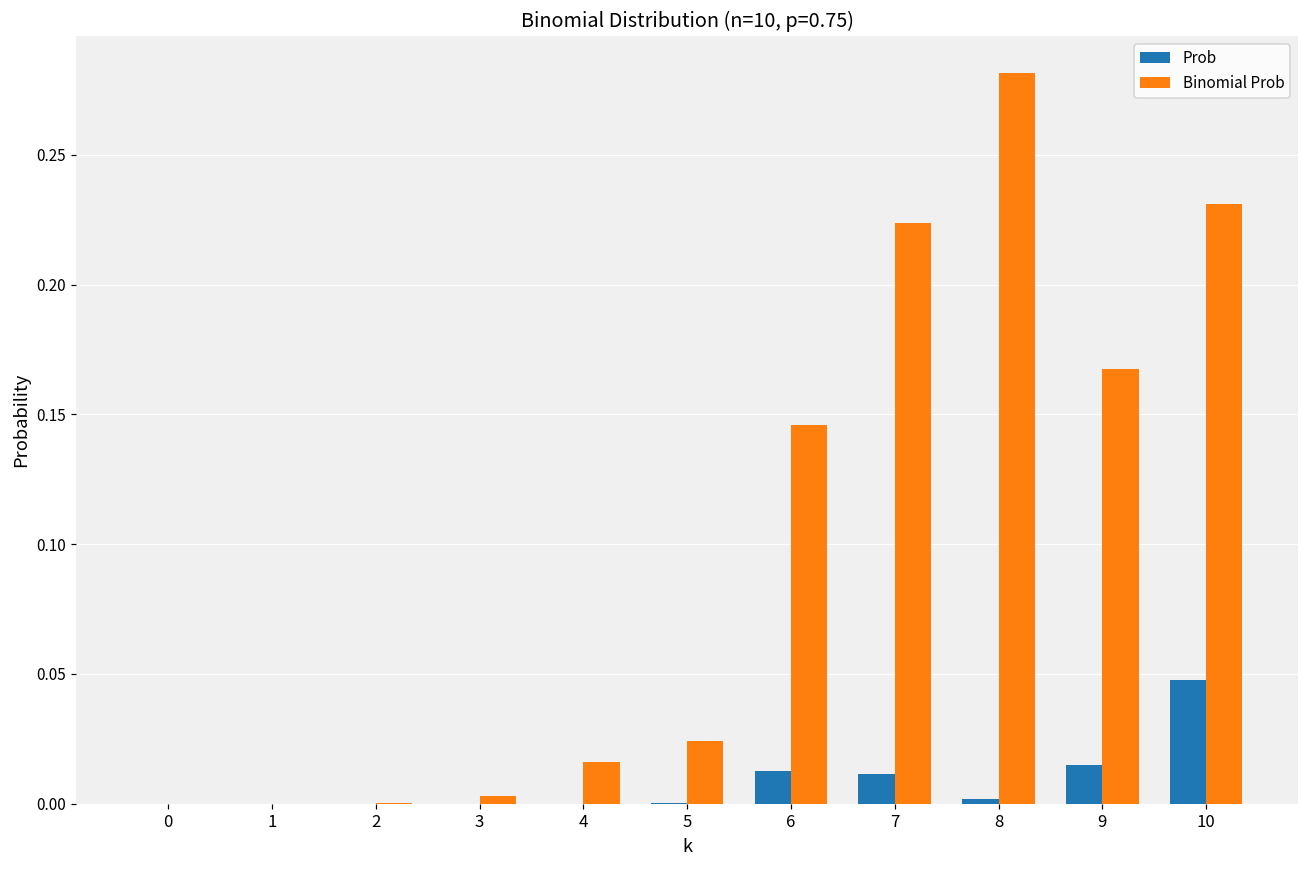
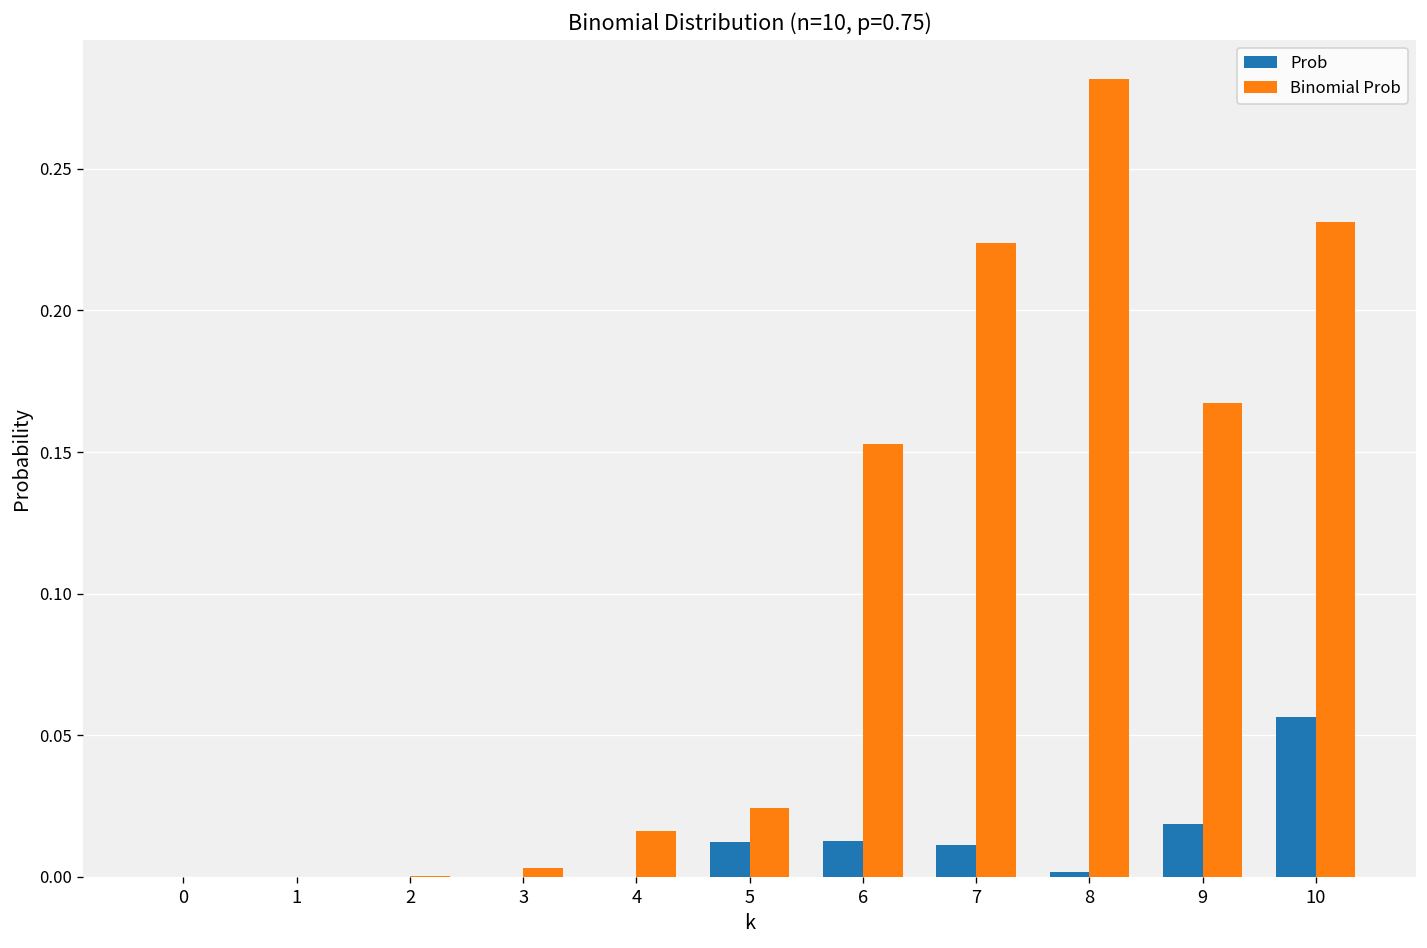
Prob, 5: 0.000 -> 0.012
Binomial Prob, 6: 0.146 -> 0.153
Prob, 9: 0.015 -> 0.019
Prob, 10: 0.048 -> 0.056
